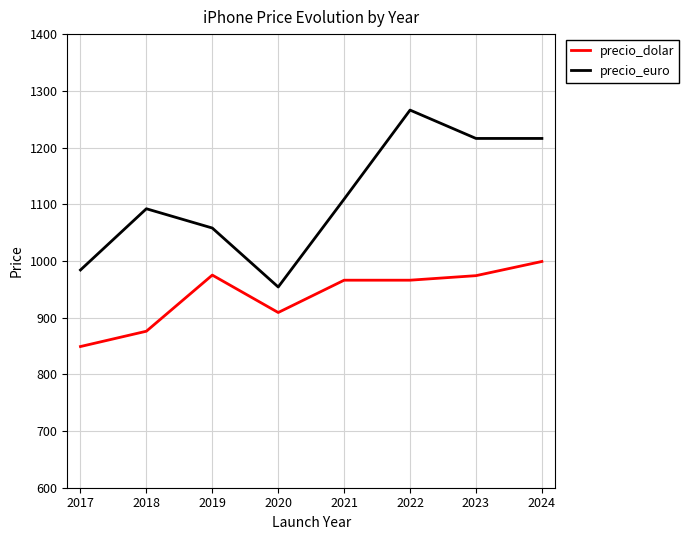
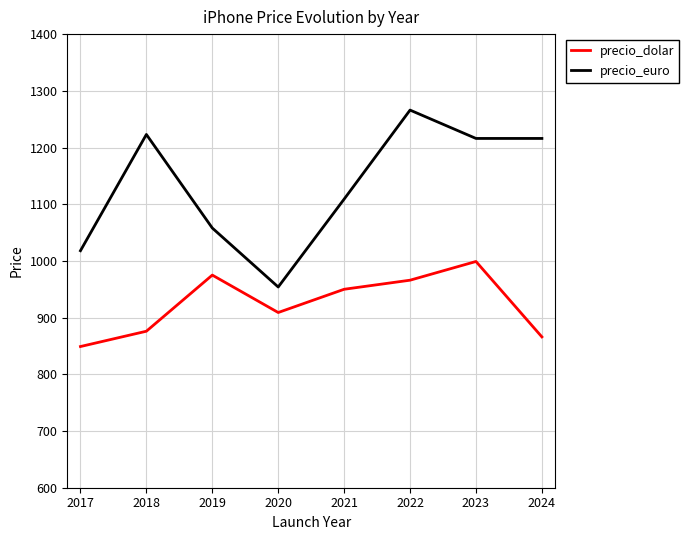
precio_euro, 2017: 980 -> 1020
precio_euro, 2018: 1090 -> 1220
precio_dolar, 2021: 970 -> 950
precio_dolar, 2023: 970 -> 1000
precio_dolar, 2024: 1000 -> 870
